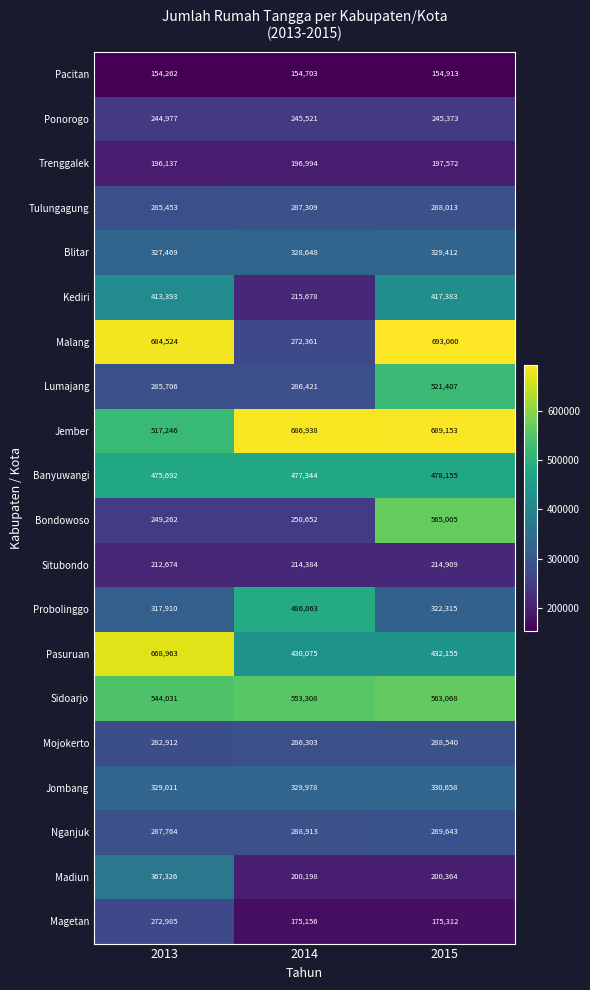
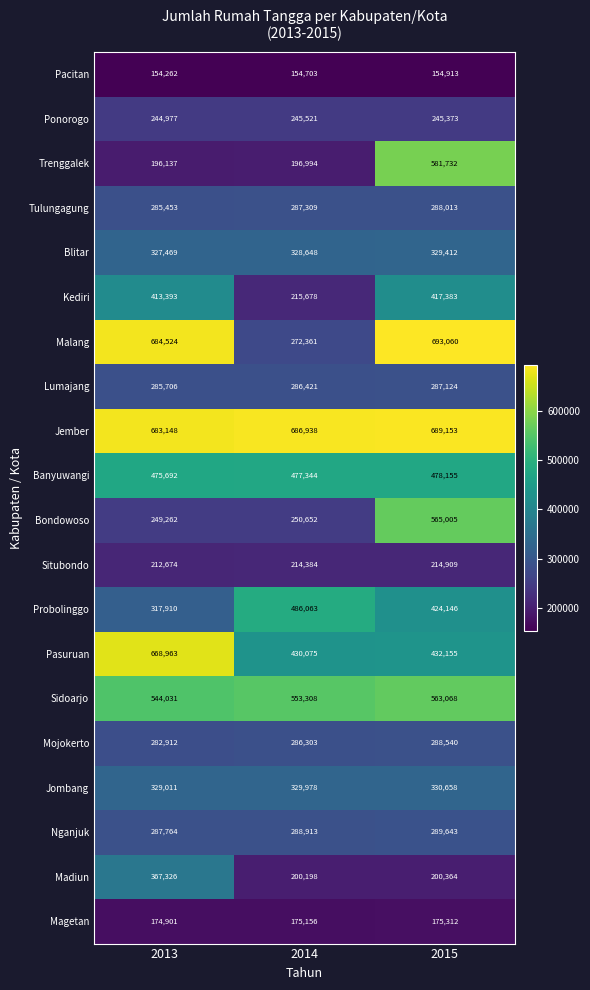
Trenggalek, 2015: 197,572 -> 581,732
Lumajang, 2015: 521,407 -> 287,124
Jember, 2013: 517,246 -> 683,148
Probolinggo, 2015: 322,315 -> 424,146
Magetan, 2013: 272,985 -> 174,901
